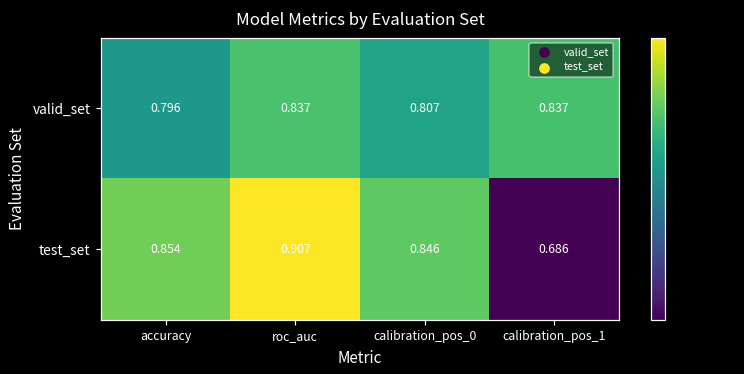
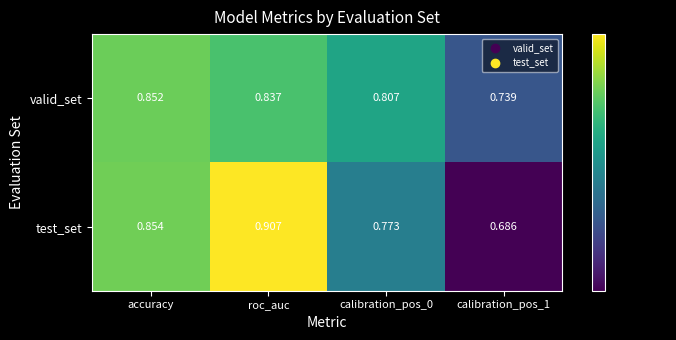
valid_set, accuracy: 0.796 -> 0.852
valid_set, calibration_pos_1: 0.837 -> 0.739
test_set, calibration_pos_0: 0.846 -> 0.773
